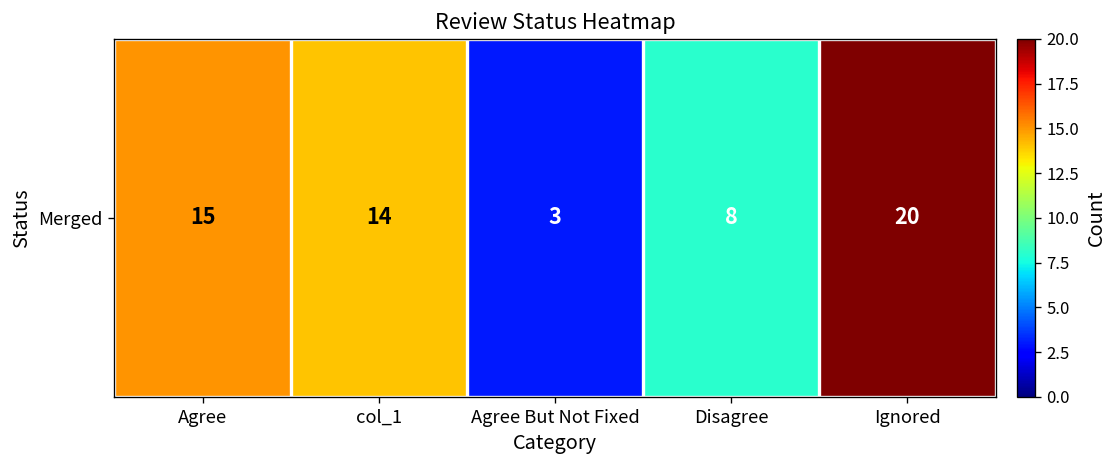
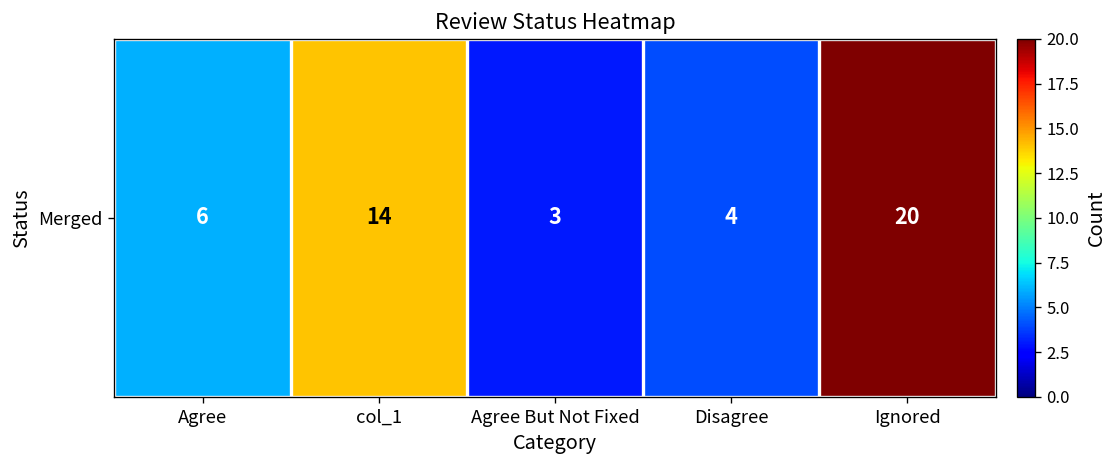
Merged, Agree: 15 -> 6
Merged, Disagree: 8 -> 4
